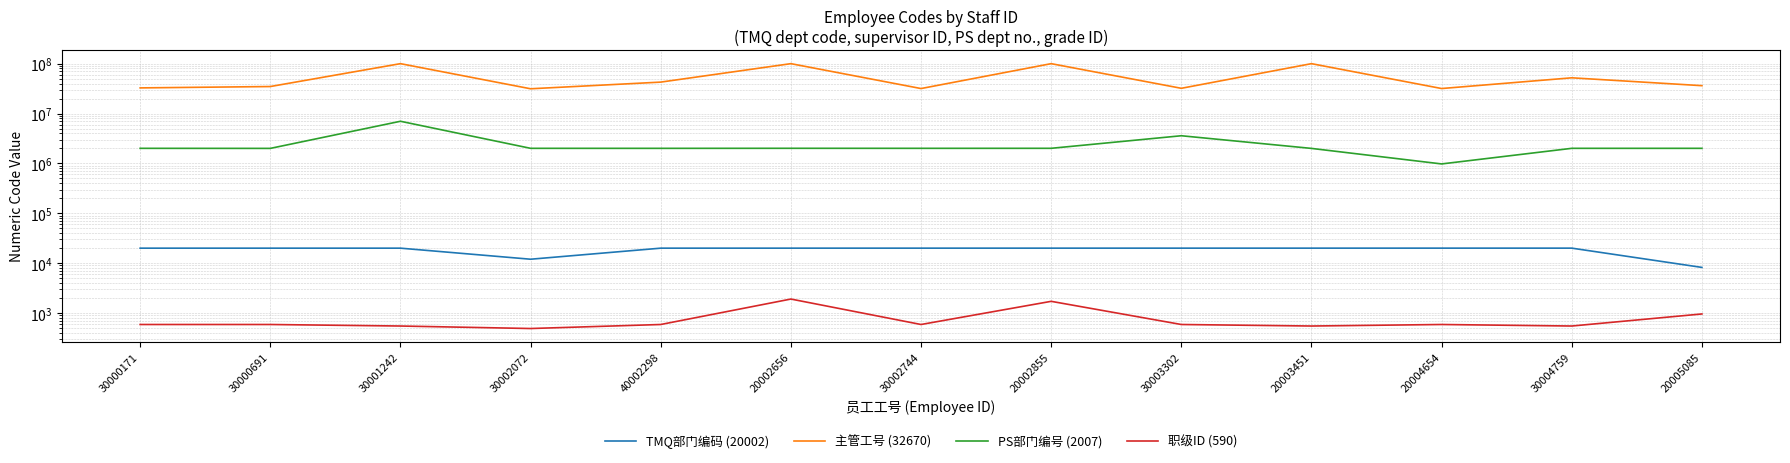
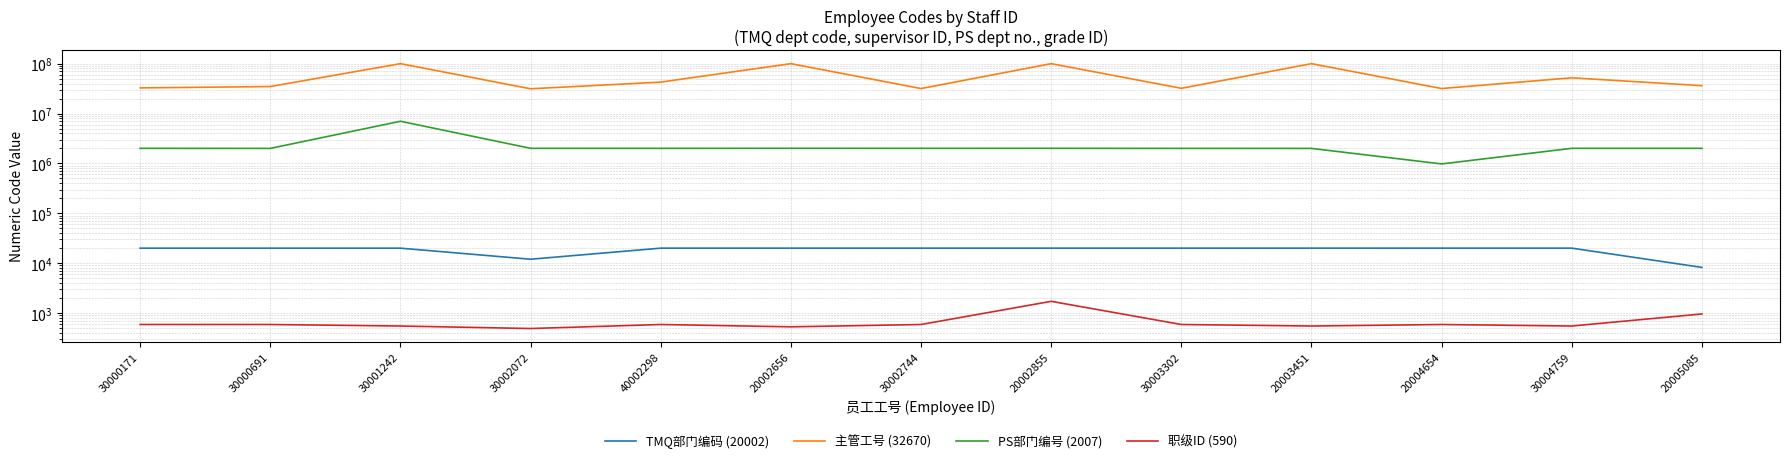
职级ID (590), 20002656: 1900 -> 500
PS部门编号 (2007), 30003302: 4000000 -> 2000000
